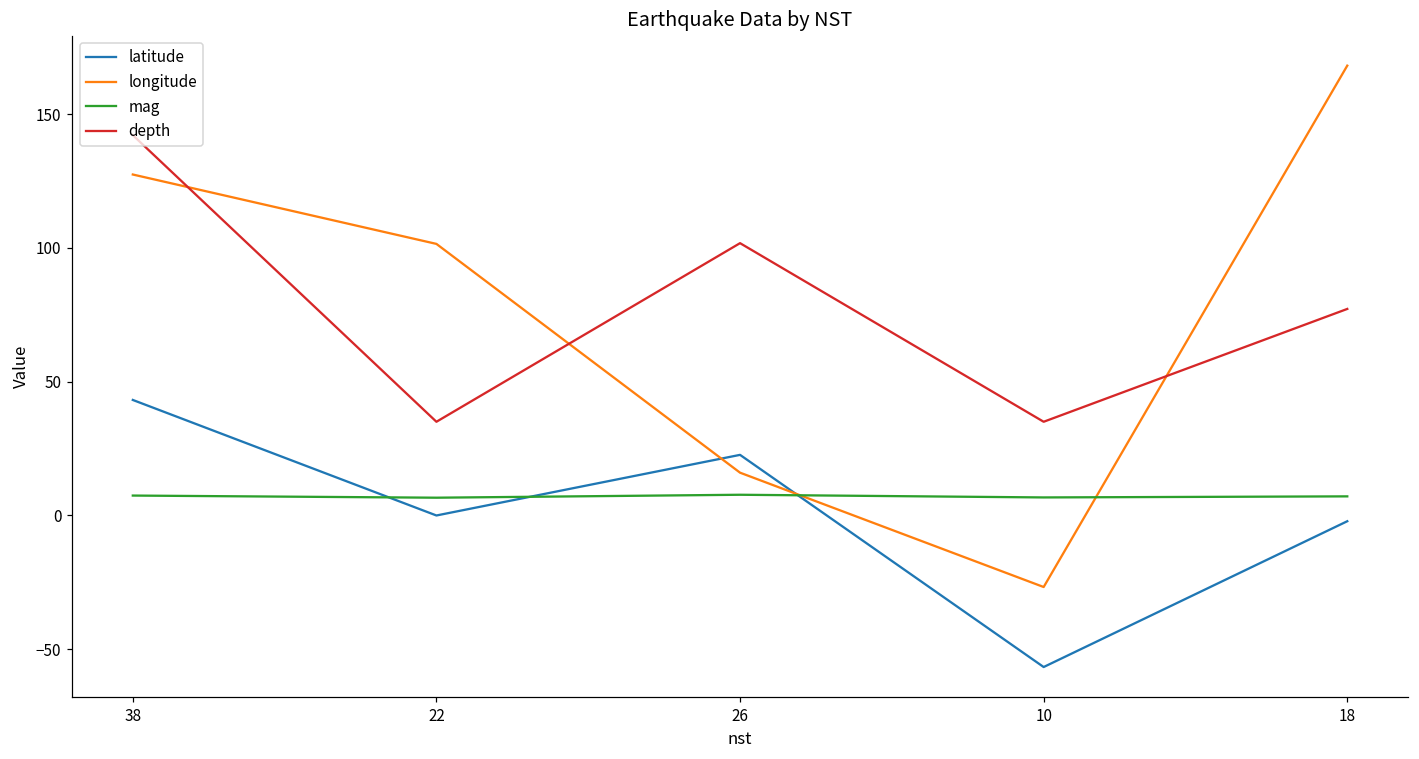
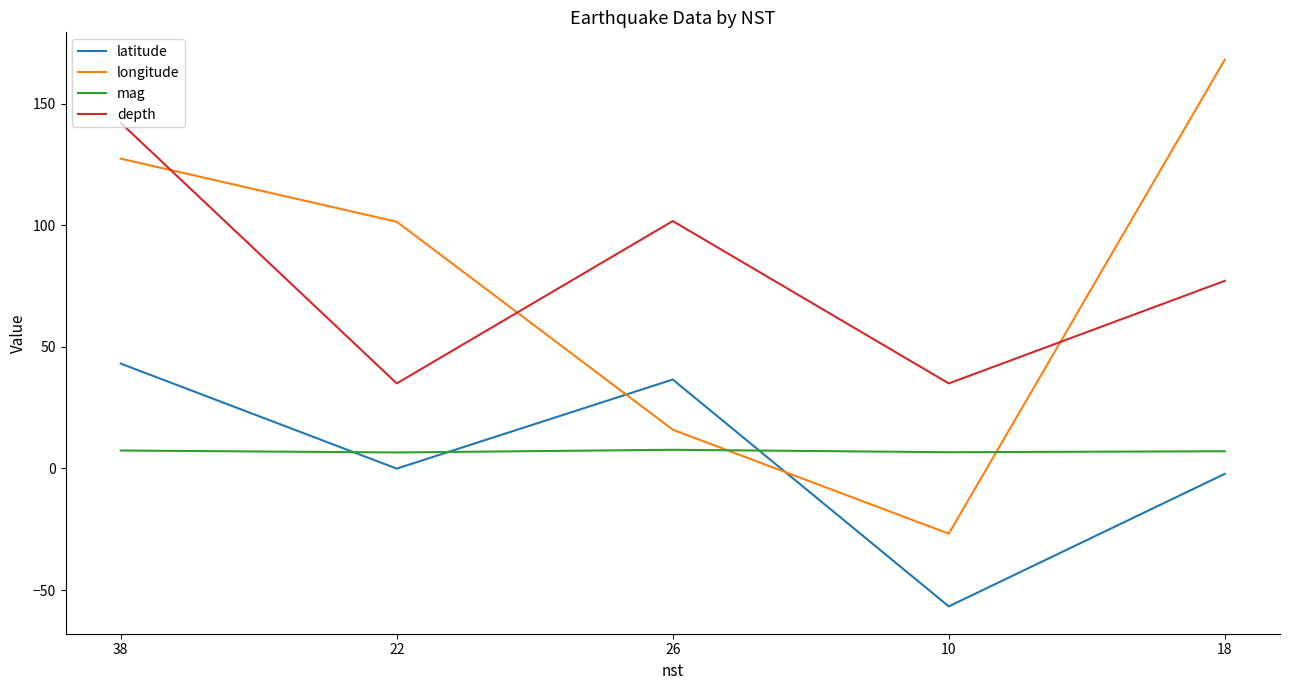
latitude, 26: 23 -> 37
